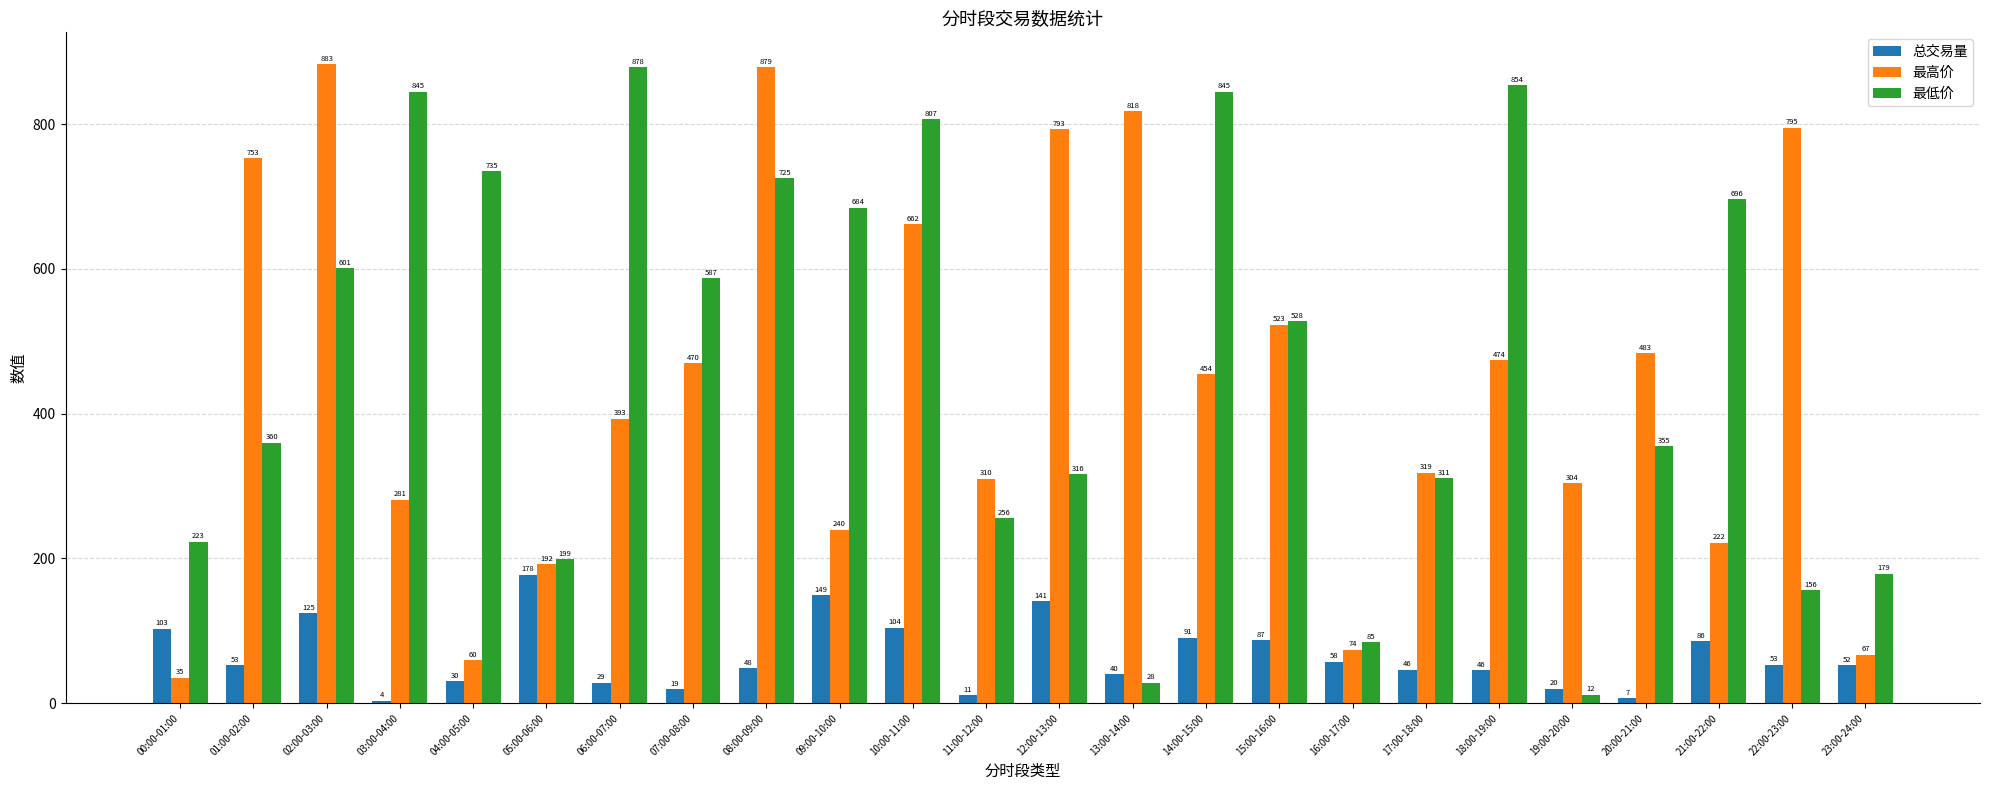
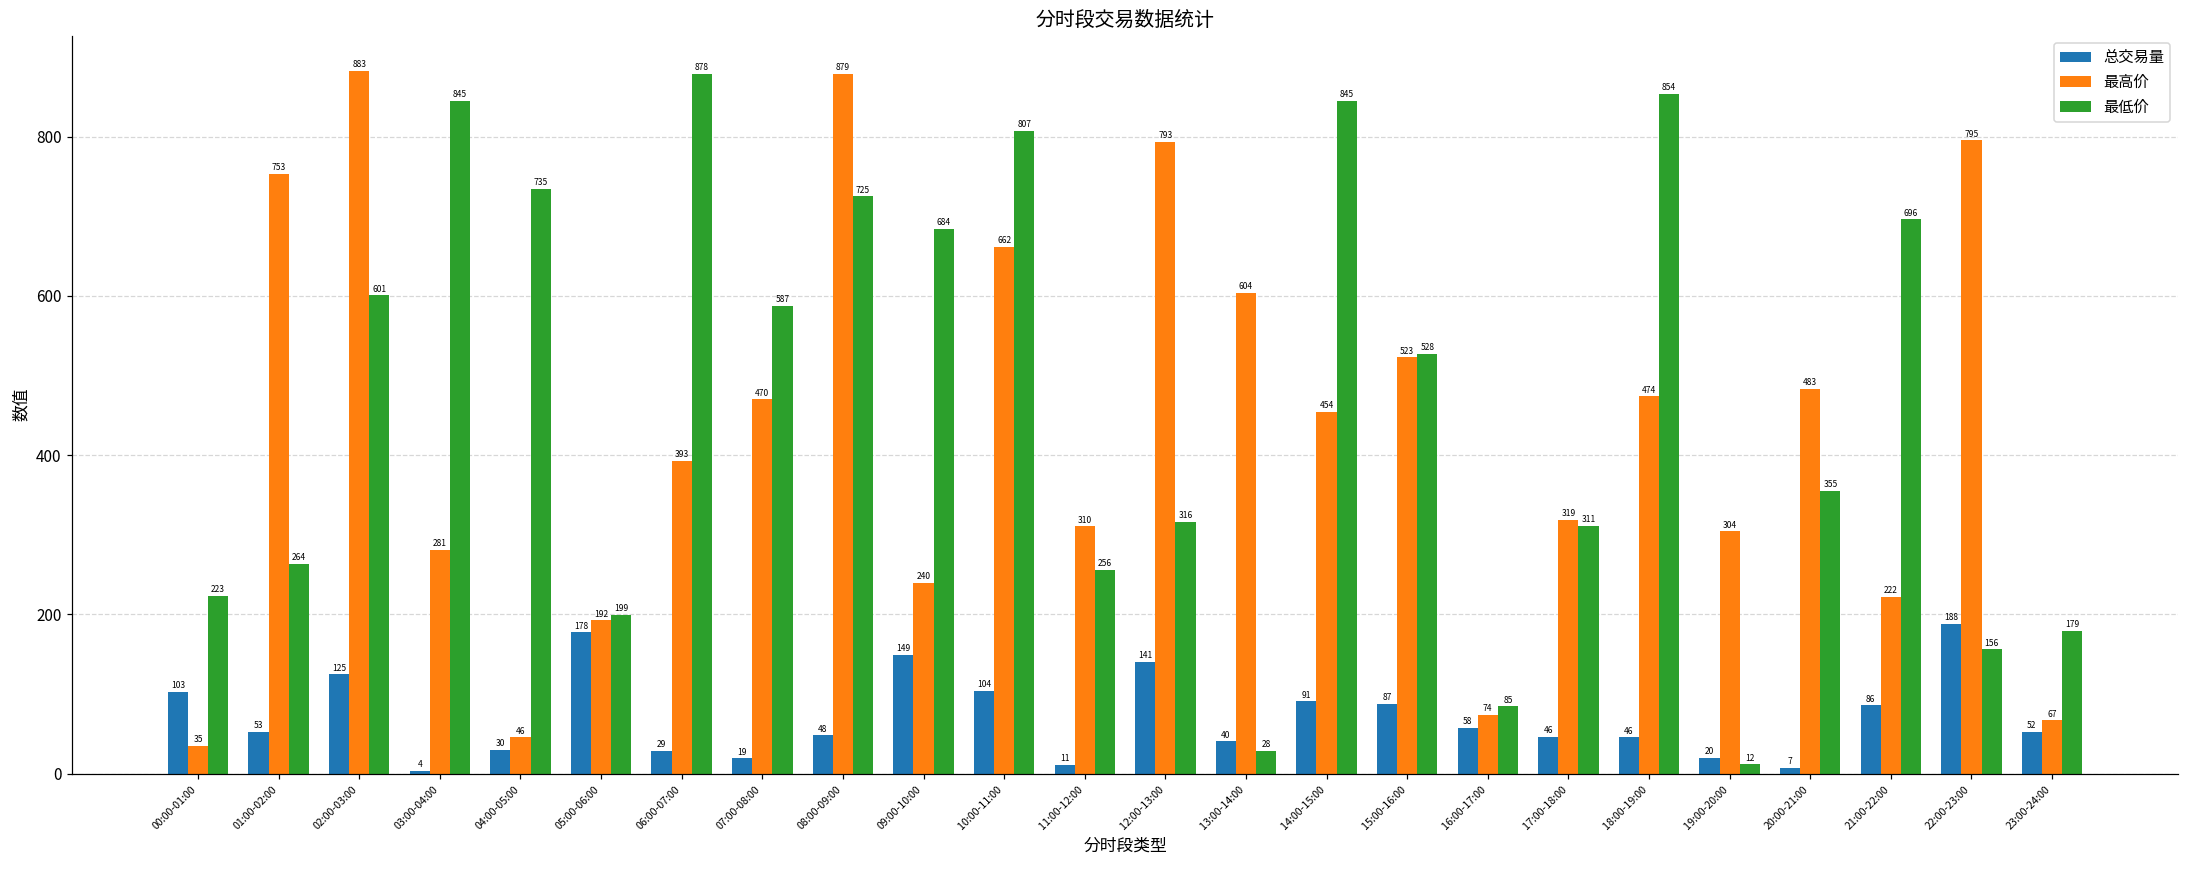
最低价, 01:00-02:00: 360 -> 264
最高价, 04:00-05:00: 60 -> 46
最高价, 13:00-14:00: 818 -> 604
总交易量, 22:00-23:00: 53 -> 188
